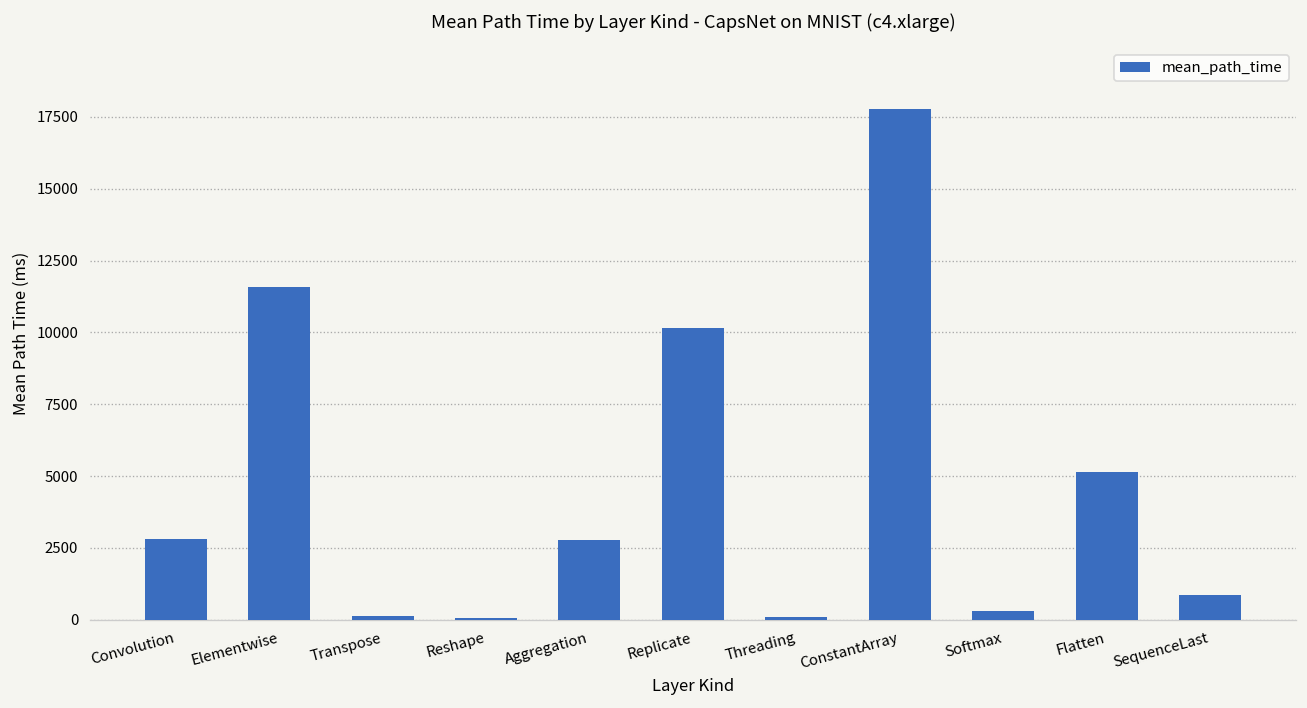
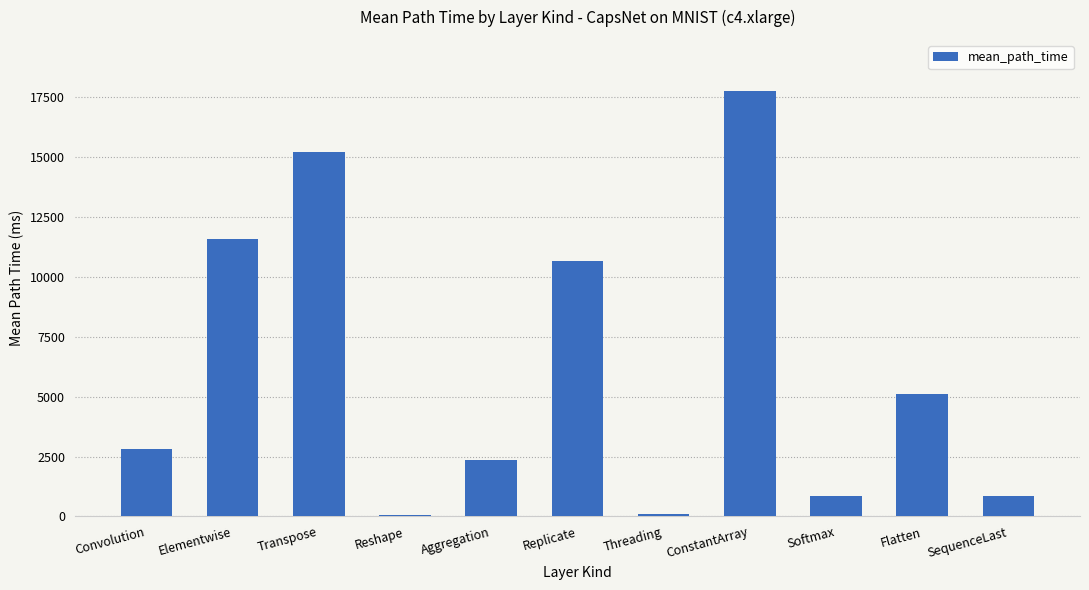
Transpose: 100 -> 15200
Aggregation: 2800 -> 2400
Replicate: 10200 -> 10700
Softmax: 300 -> 900
